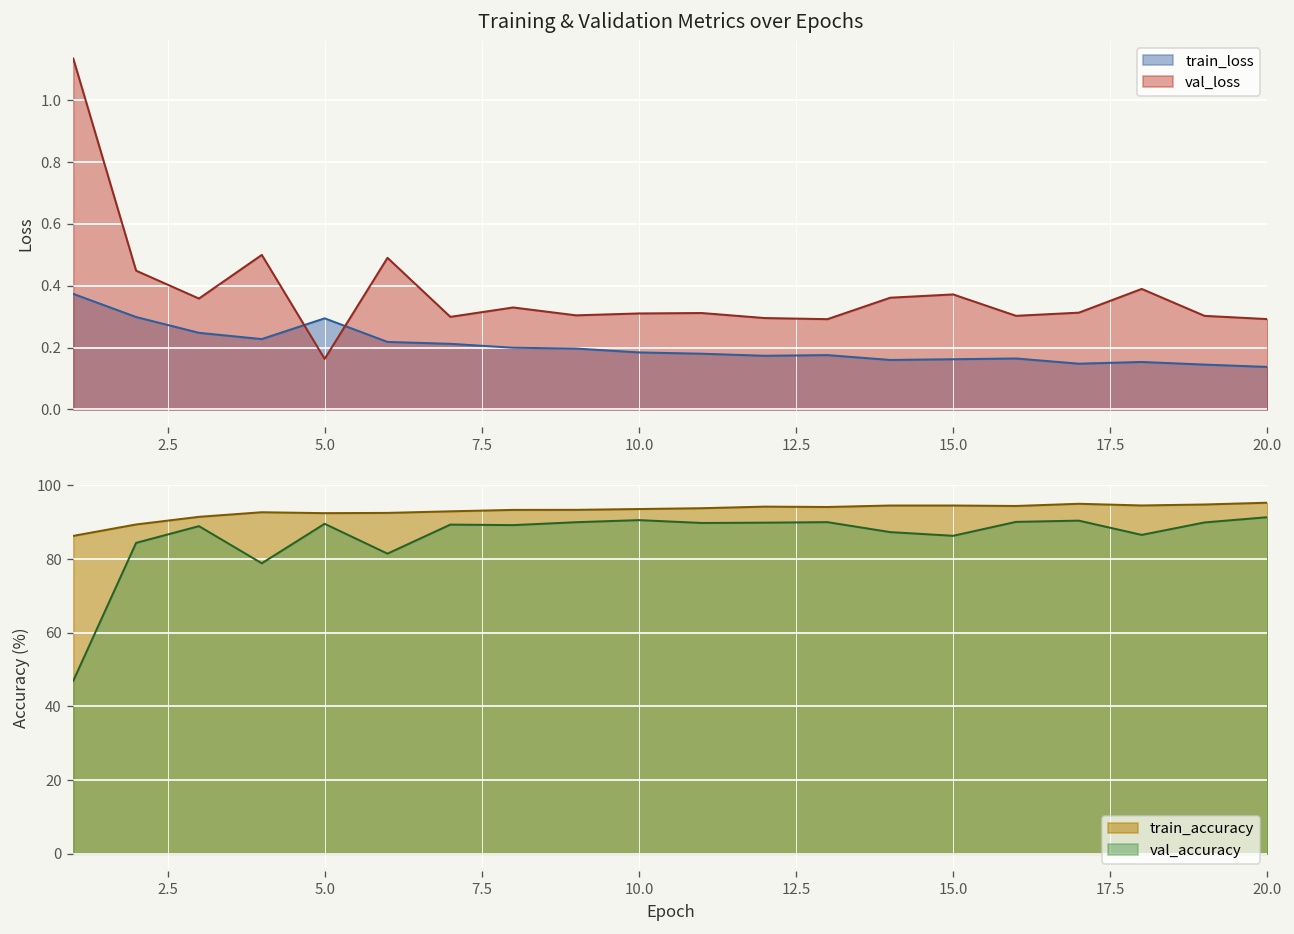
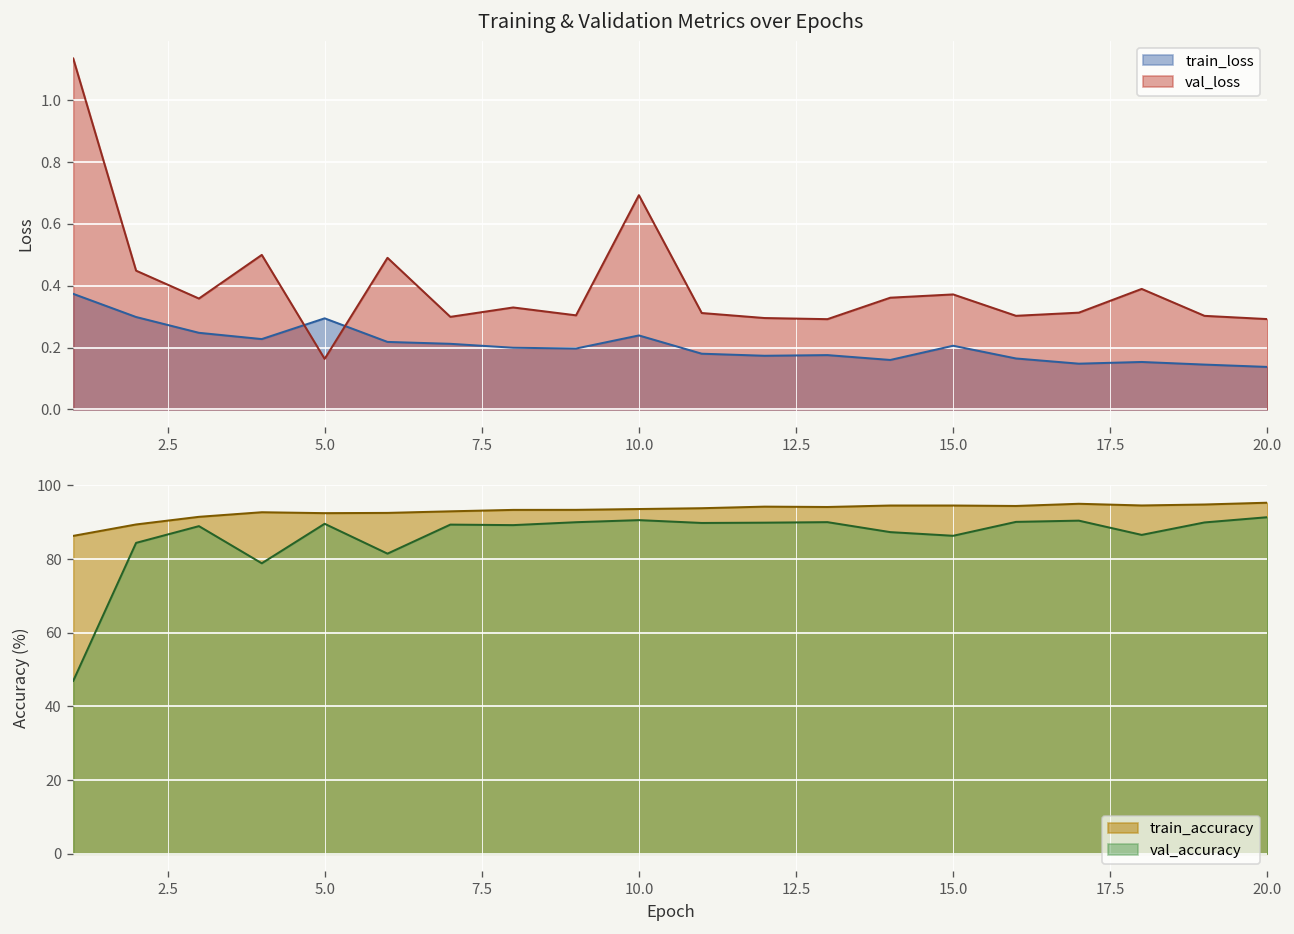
Training & Validation Metrics over Epochs, train_loss, 10.0: 0.18 -> 0.24
Training & Validation Metrics over Epochs, val_loss, 10.0: 0.31 -> 0.69
Training & Validation Metrics over Epochs, train_loss, 15.0: 0.16 -> 0.21
